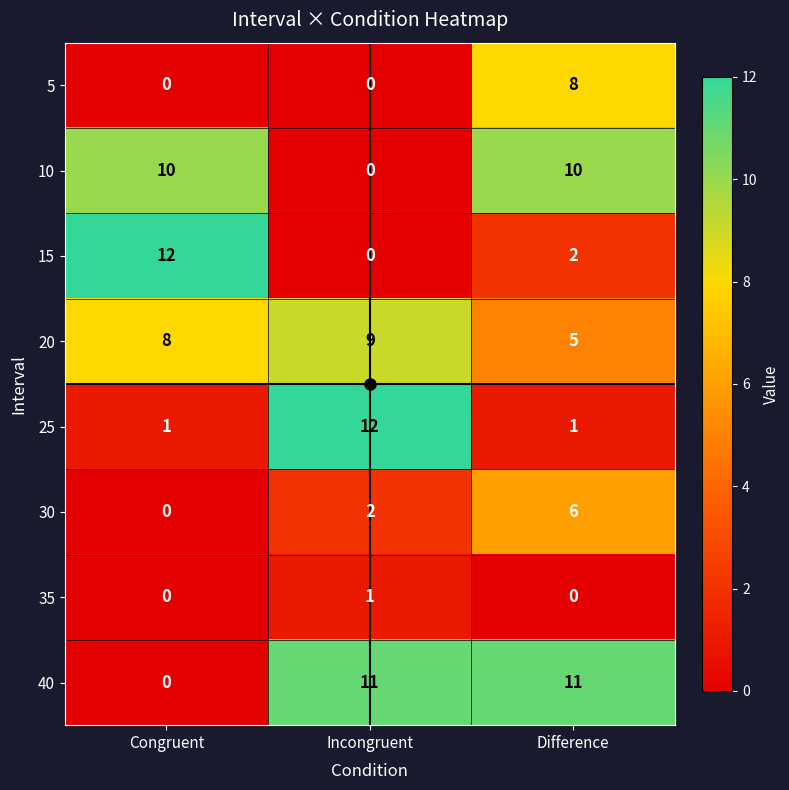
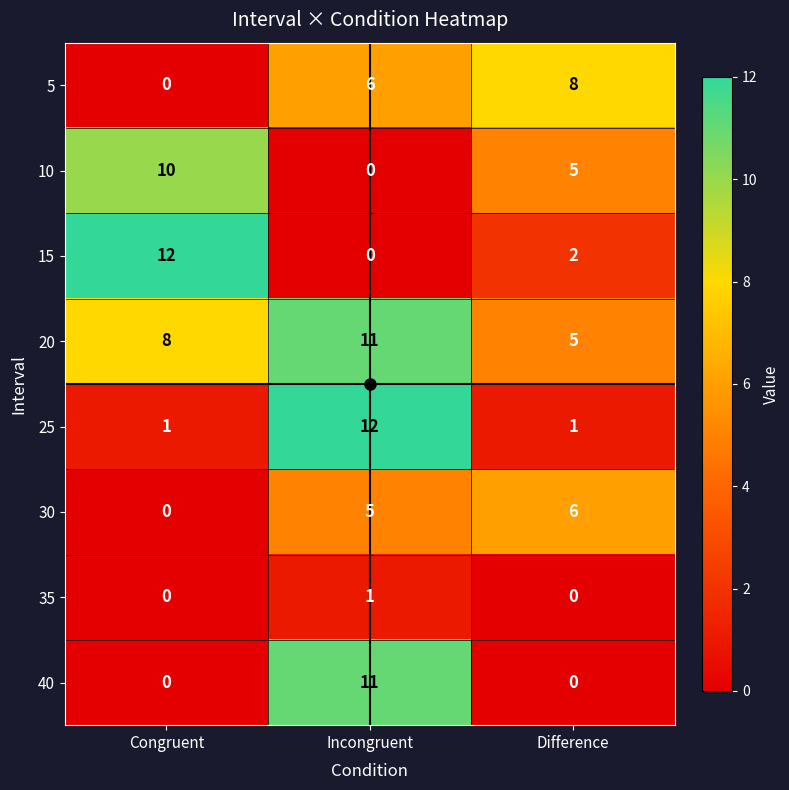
5, Incongruent: 0 -> 6
10, Difference: 10 -> 5
20, Incongruent: 9 -> 11
30, Incongruent: 2 -> 5
40, Difference: 11 -> 0
